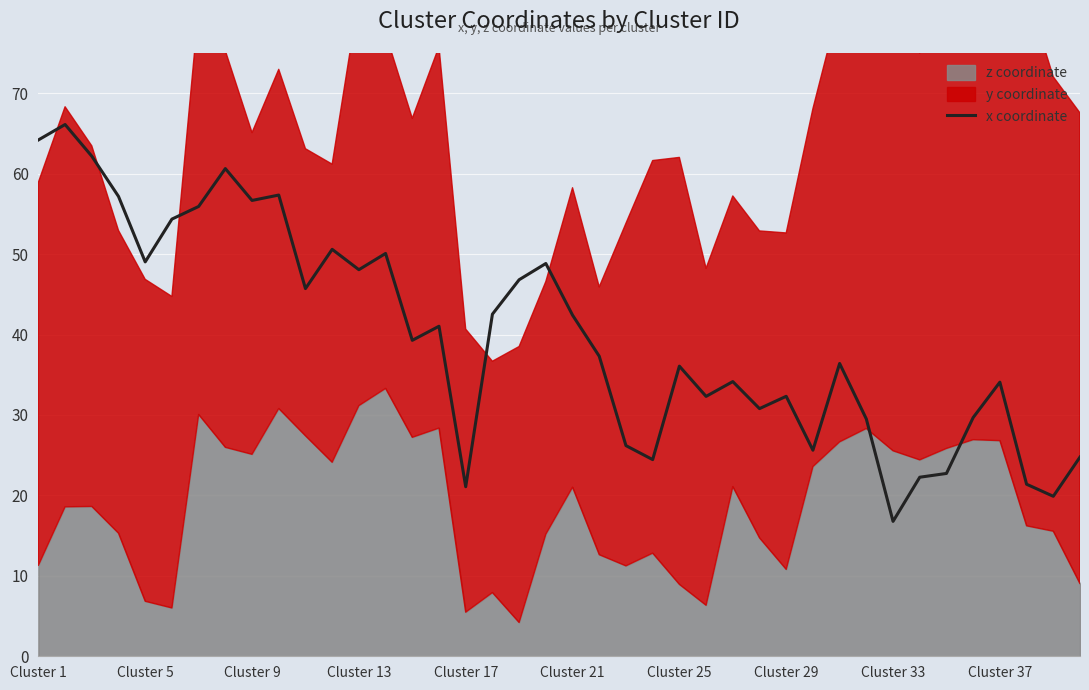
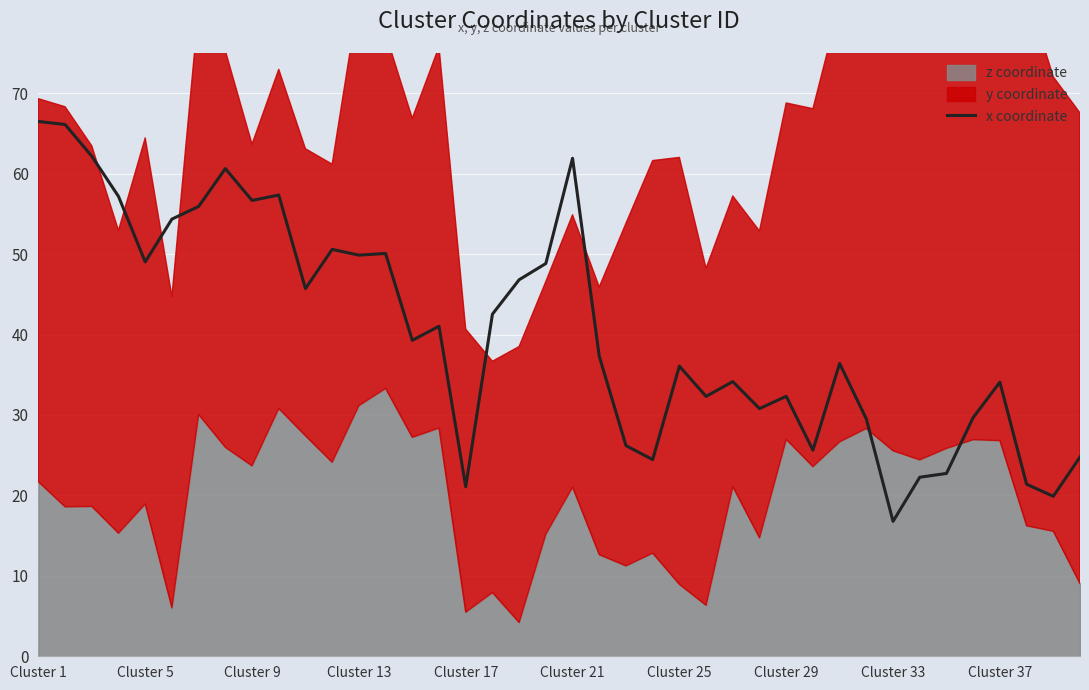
x coordinate, Cluster 1: 64 -> 66
z coordinate, Cluster 1: 11 -> 22
z coordinate, Cluster 5: 7 -> 19
y coordinate, Cluster 5: 40 -> 46
z coordinate, Cluster 9: 25 -> 24
x coordinate, Cluster 13: 48 -> 50
x coordinate, Cluster 21: 42 -> 62
y coordinate, Cluster 21: 37 -> 34
z coordinate, Cluster 29: 11 -> 27
